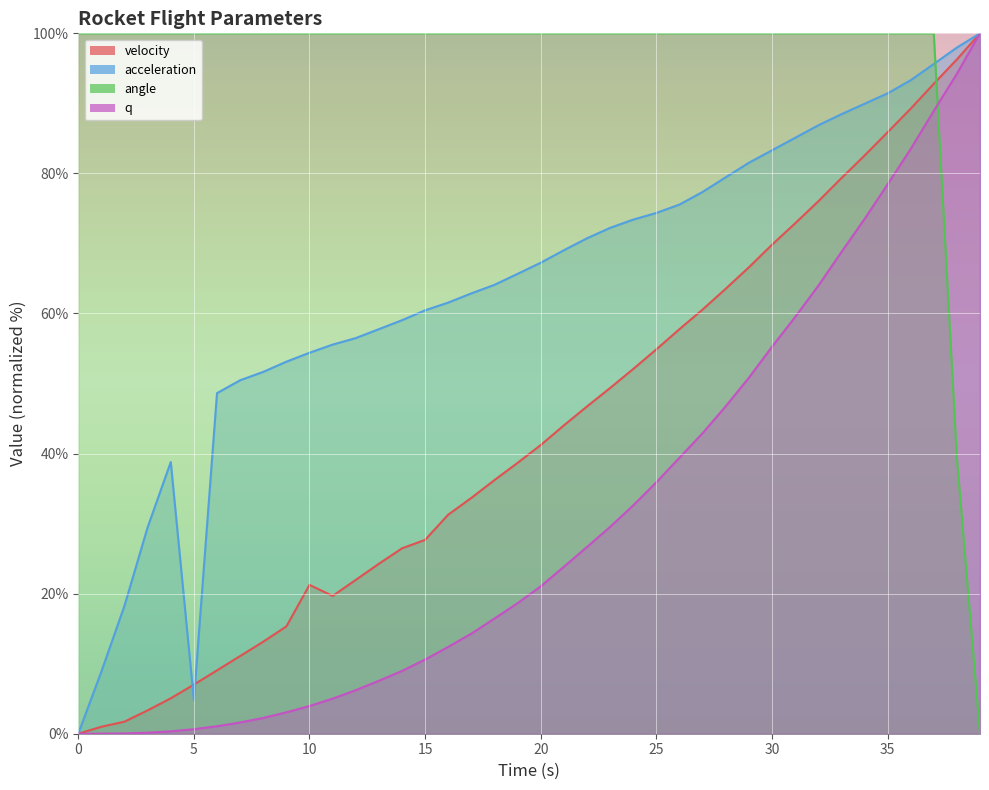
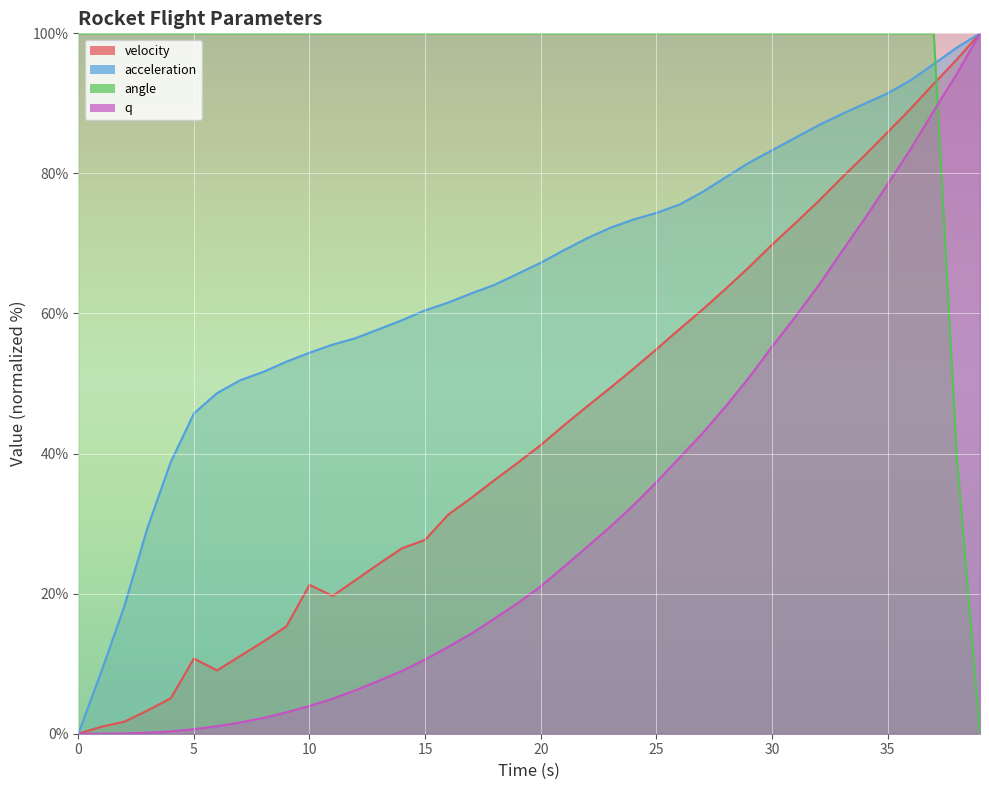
velocity, 5: 7% -> 11%
acceleration, 5: 5% -> 46%
